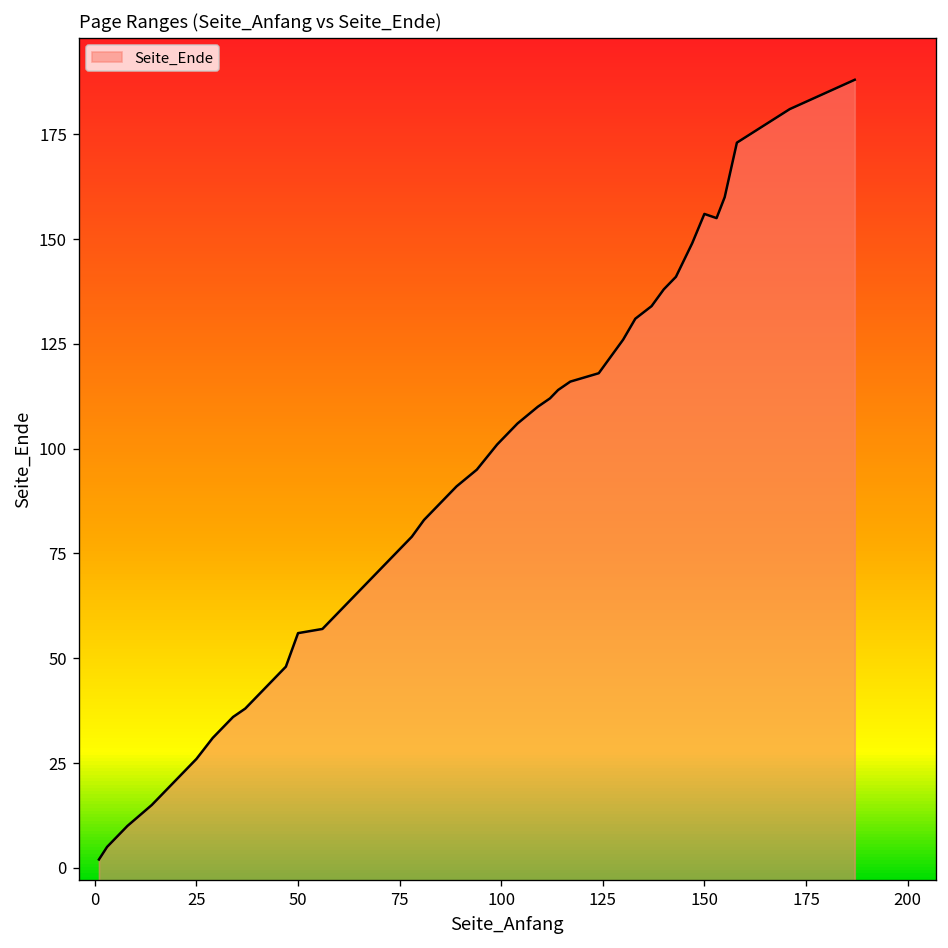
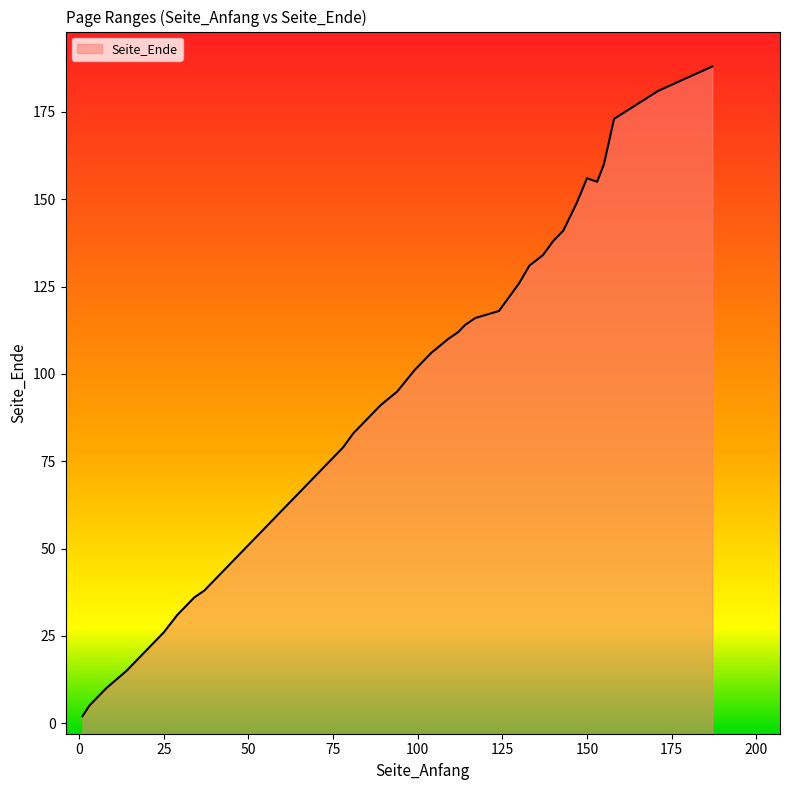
50: 56 -> 51
